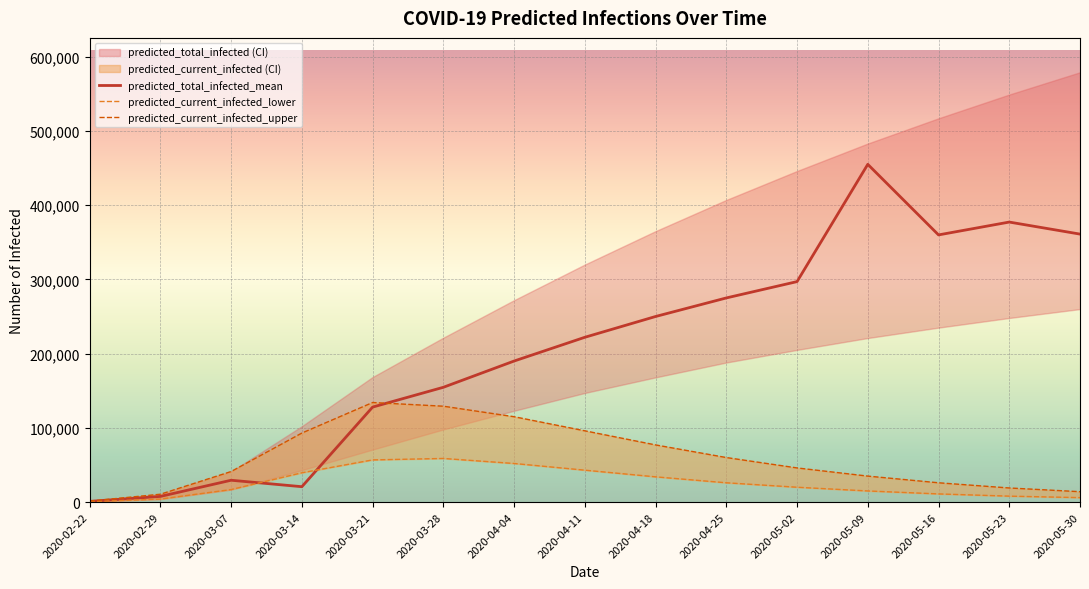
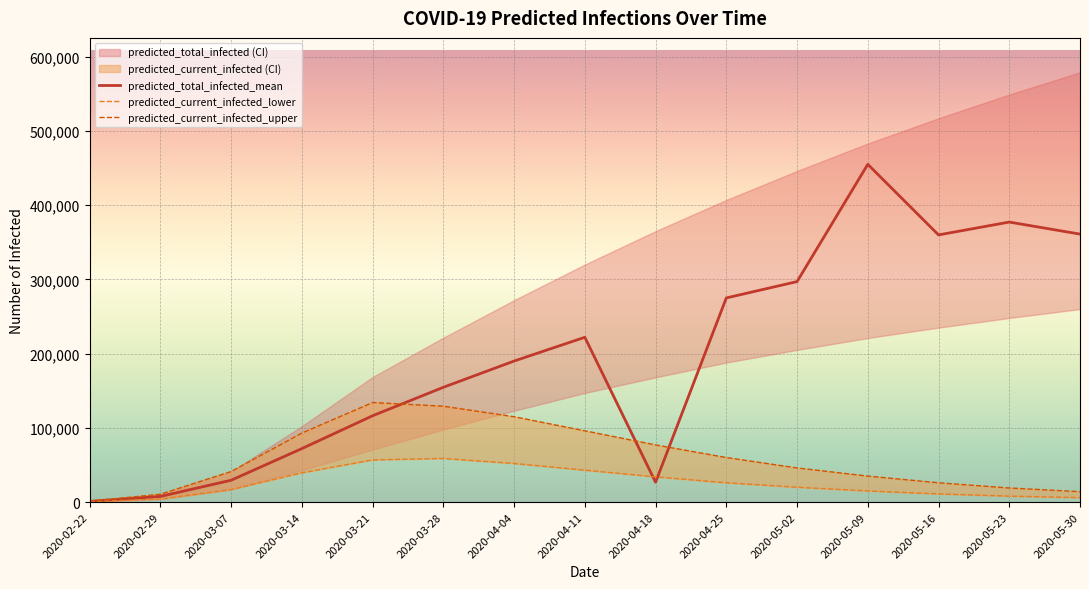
predicted_total_infected_mean, 2020-03-14: 20,000 -> 70,000
predicted_total_infected_mean, 2020-03-21: 130,000 -> 120,000
predicted_total_infected_mean, 2020-04-18: 250,000 -> 30,000
